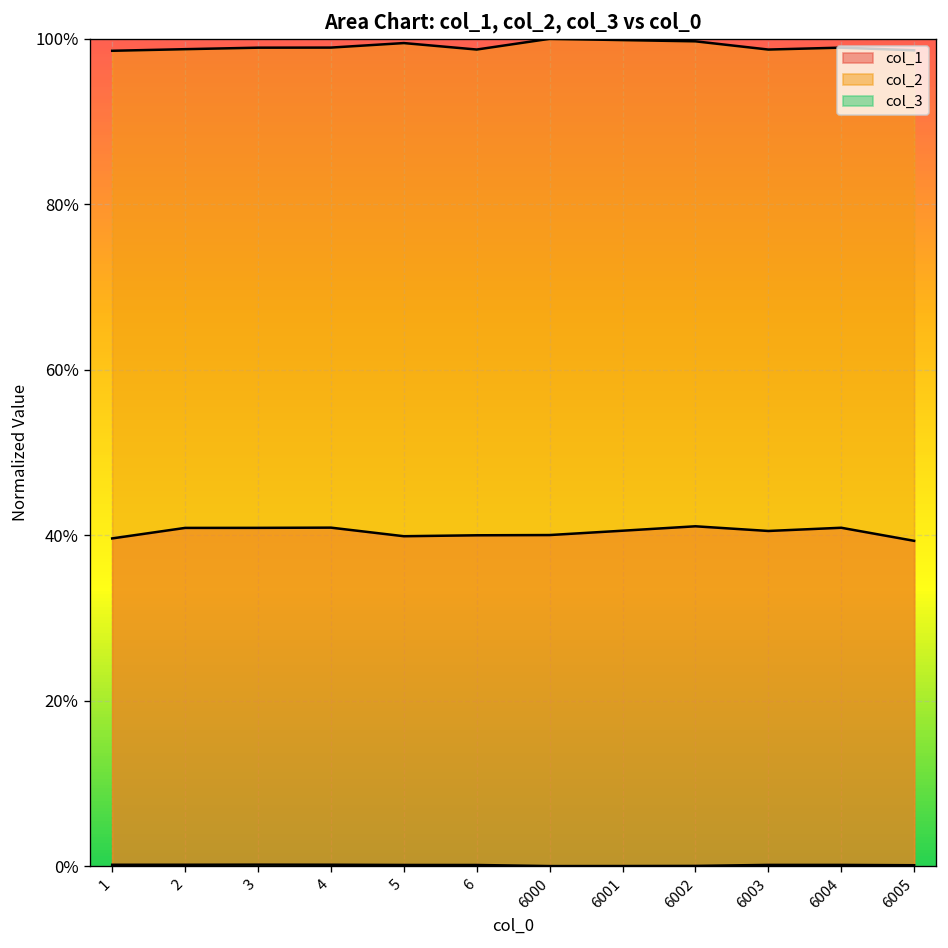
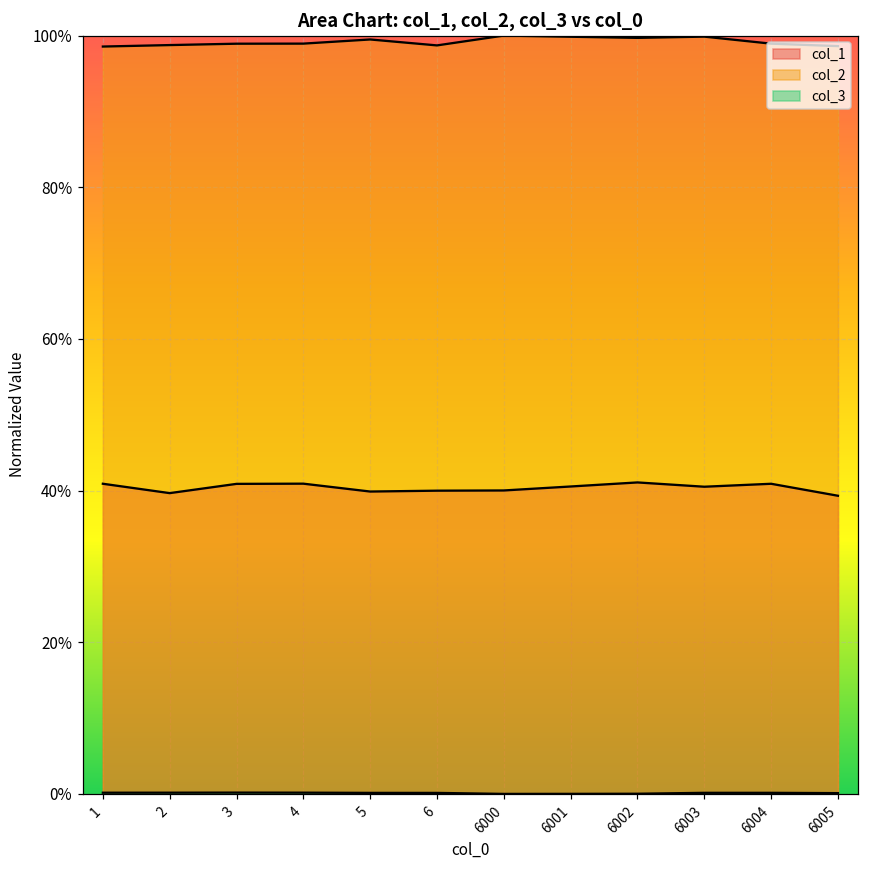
col_1, 1: 40% -> 41%
col_1, 2: 41% -> 40%
col_2, 6003: 99% -> 100%
